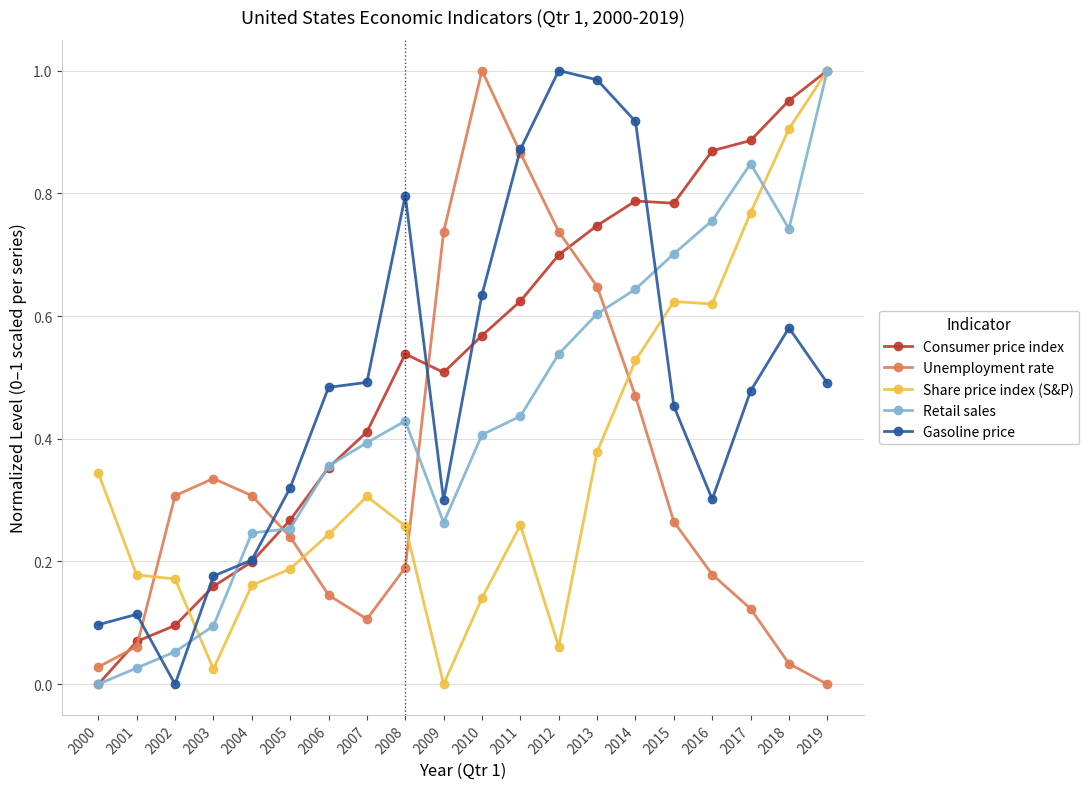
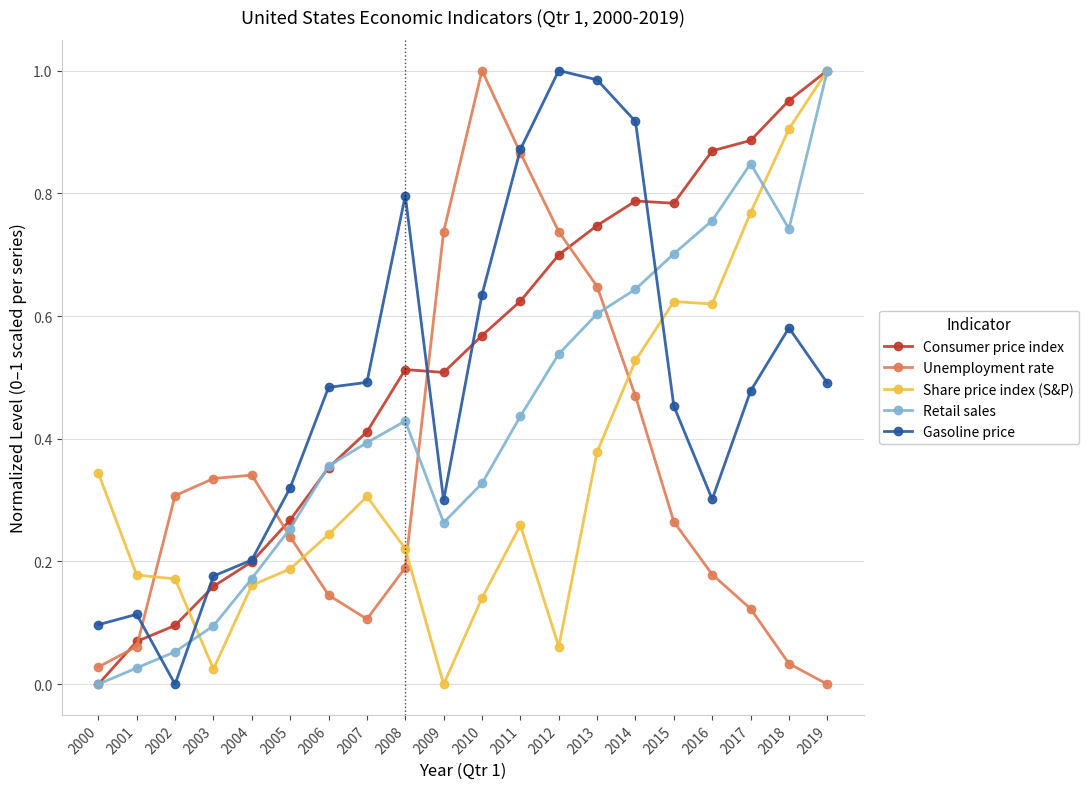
Unemployment rate, 2004: 0.31 -> 0.34
Retail sales, 2004: 0.25 -> 0.17
Consumer price index, 2008: 0.54 -> 0.51
Share price index (S&P), 2008: 0.26 -> 0.22
Retail sales, 2010: 0.41 -> 0.33
